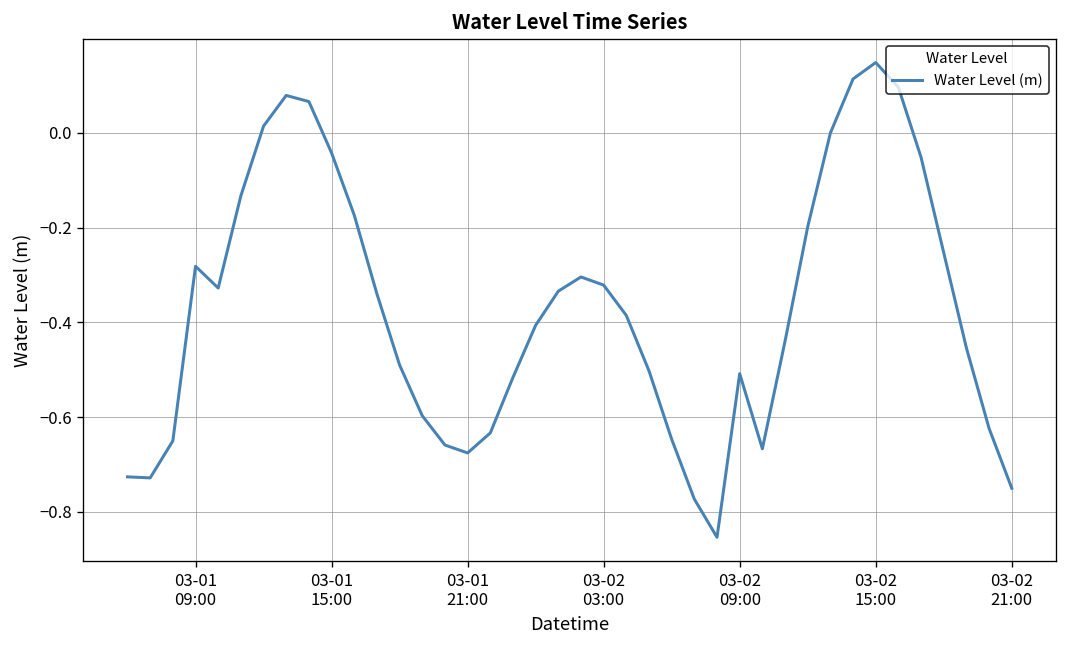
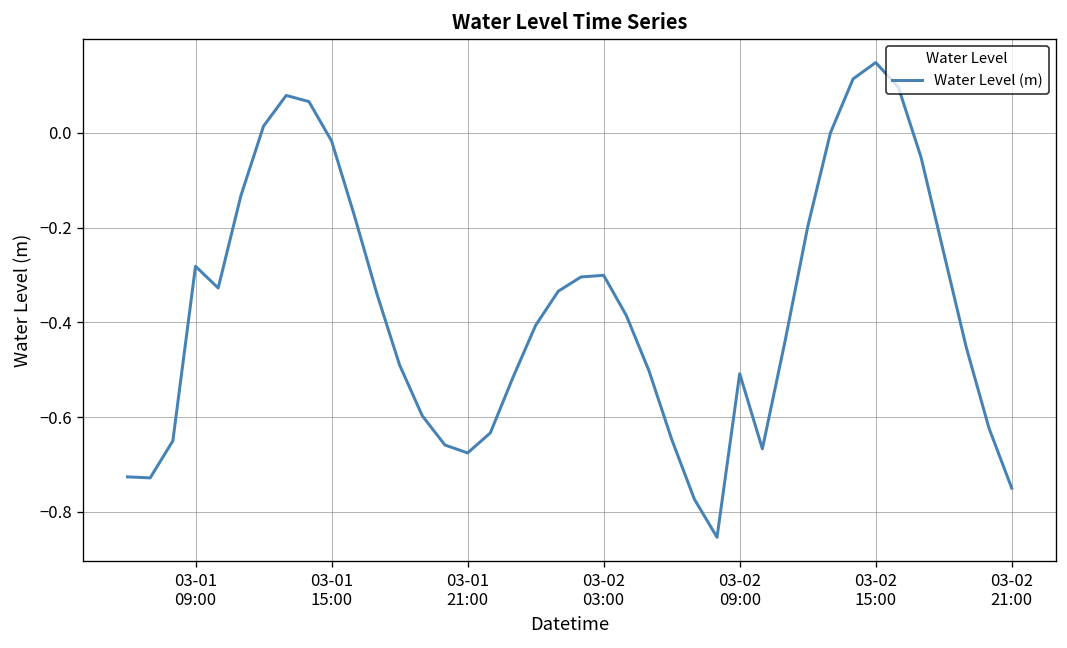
03-01 15:00: -0.04 -> -0.02
03-02 03:00: -0.32 -> -0.30
